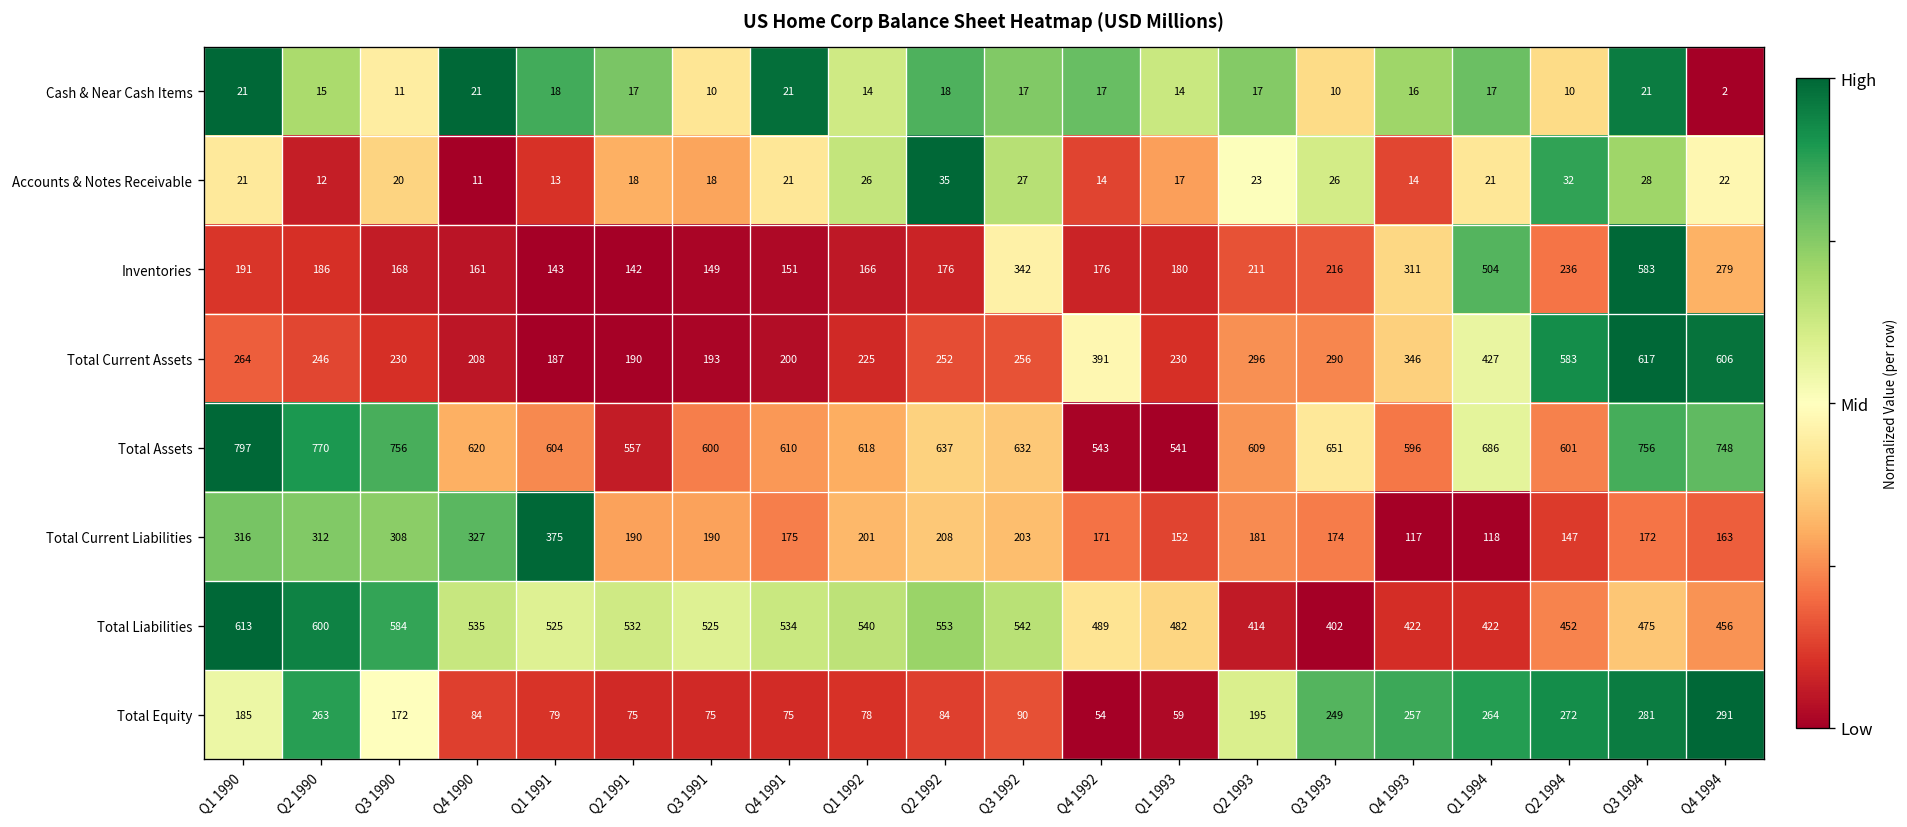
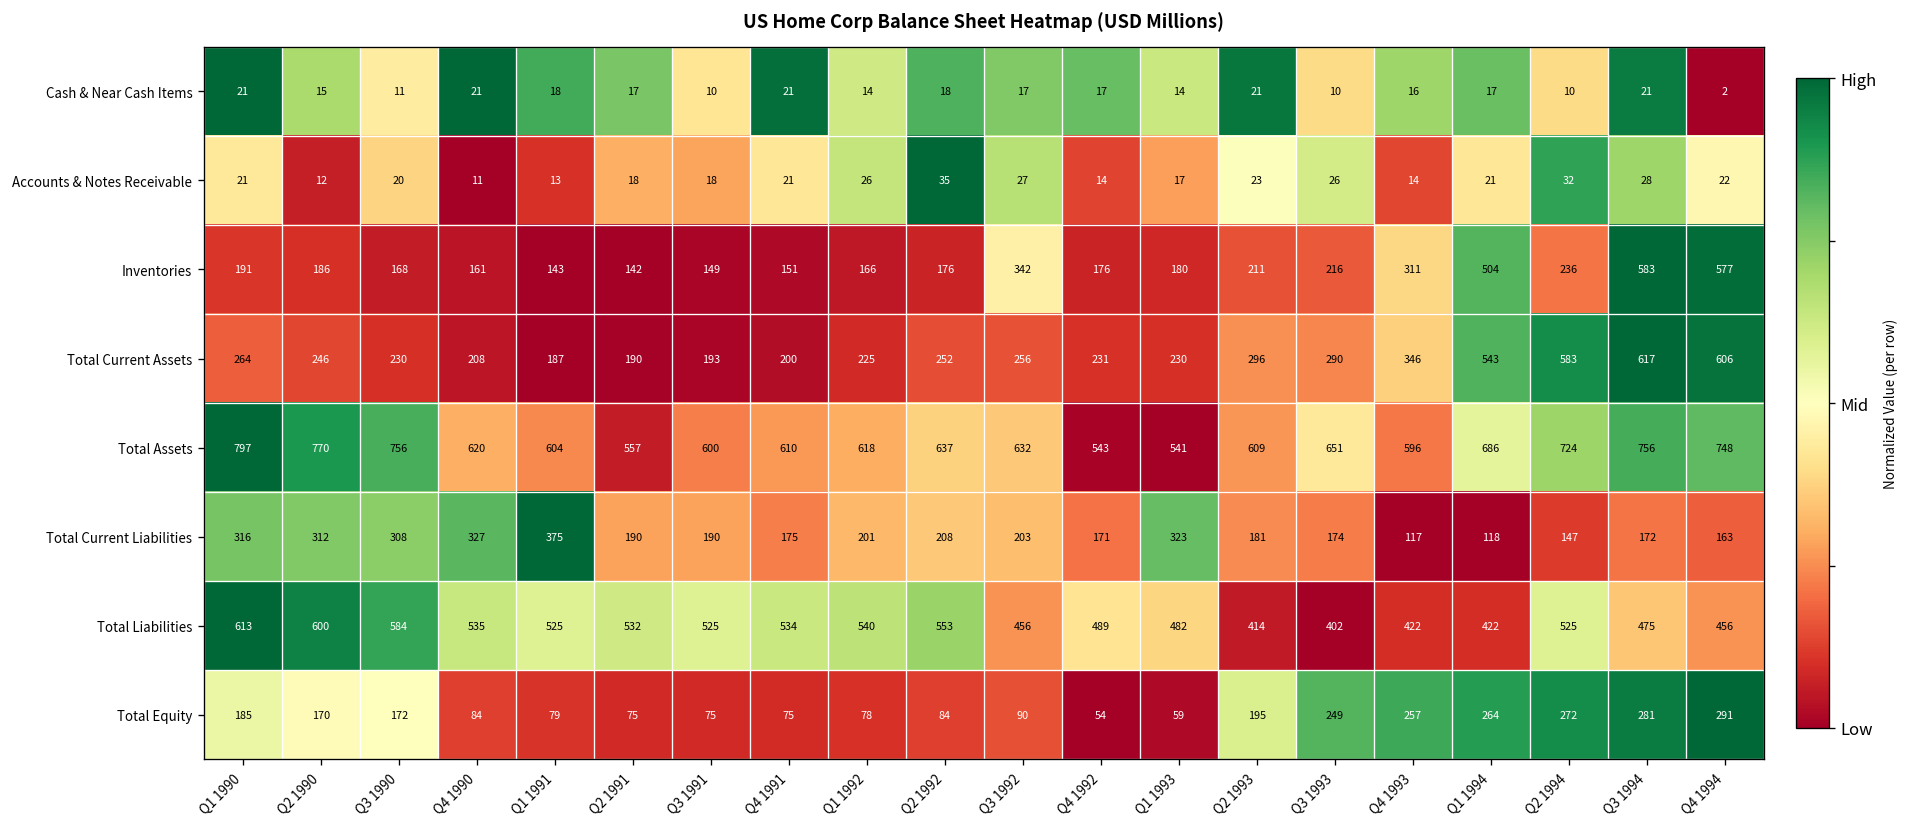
Cash & Near Cash Items, Q2 1993: 17 -> 21
Inventories, Q4 1994: 279 -> 577
Total Current Assets, Q4 1992: 391 -> 231
Total Current Assets, Q1 1994: 427 -> 543
Total Assets, Q2 1994: 601 -> 724
Total Current Liabilities, Q1 1993: 152 -> 323
Total Liabilities, Q3 1992: 542 -> 456
Total Liabilities, Q2 1994: 452 -> 525
Total Equity, Q2 1990: 263 -> 170
